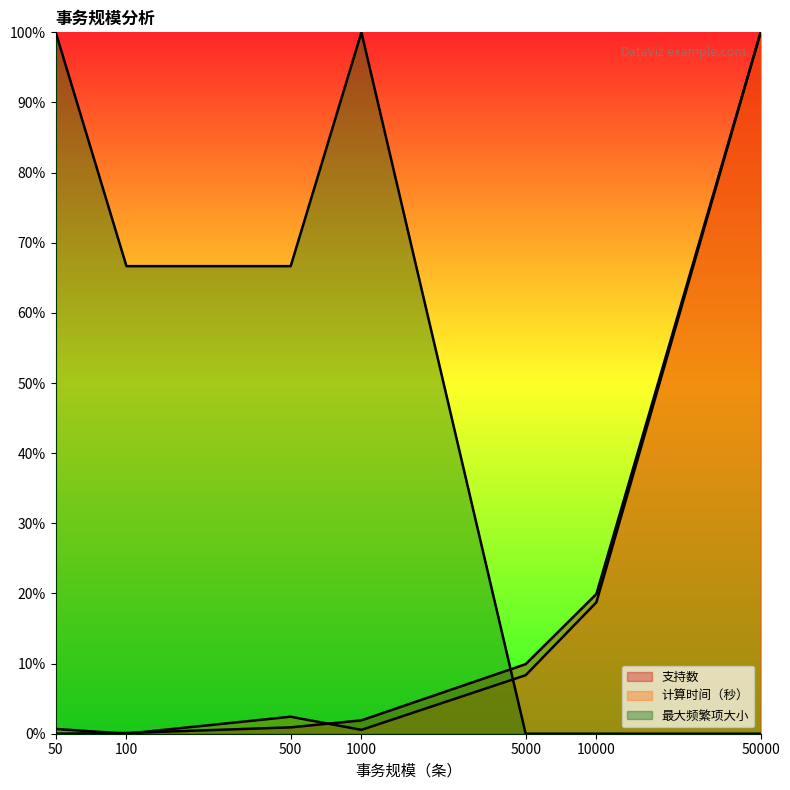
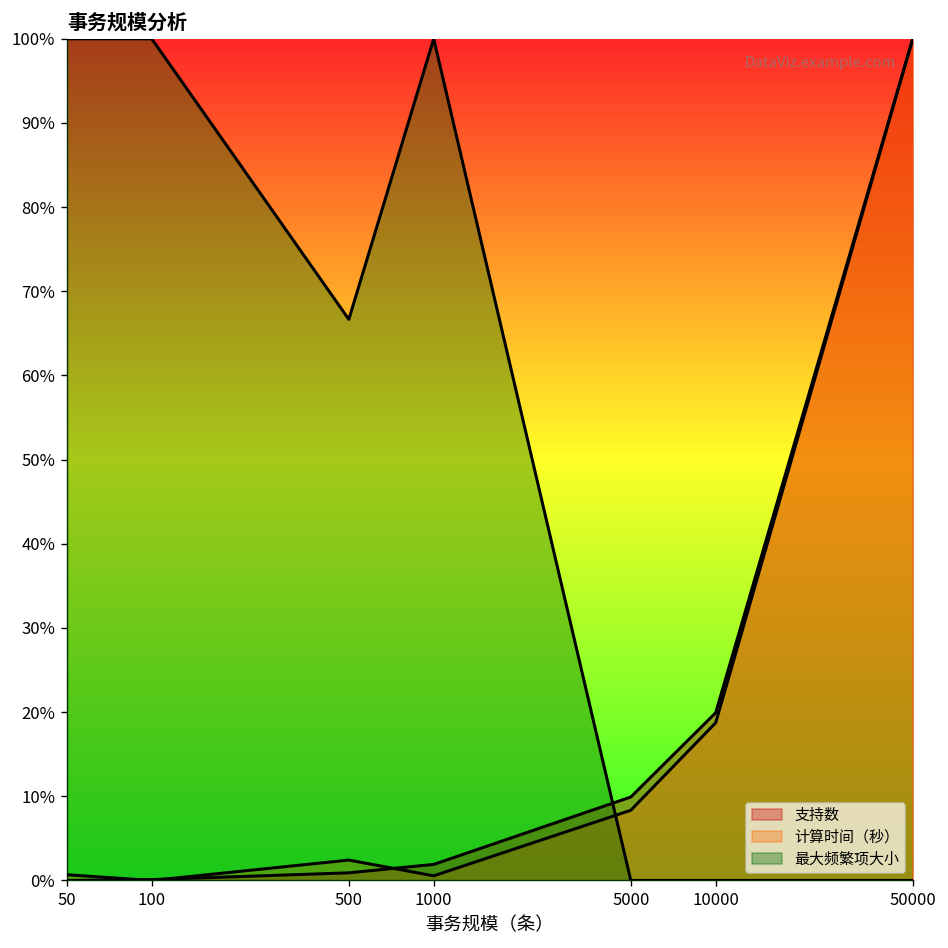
最大频繁项大小, 100: 67% -> 100%
